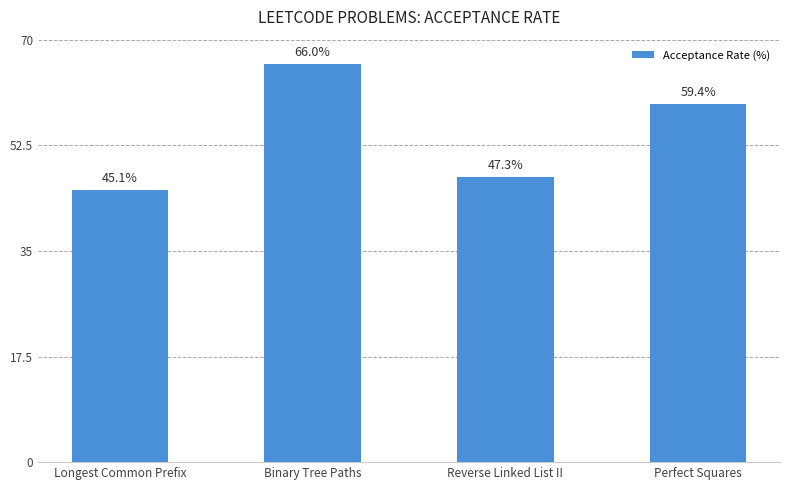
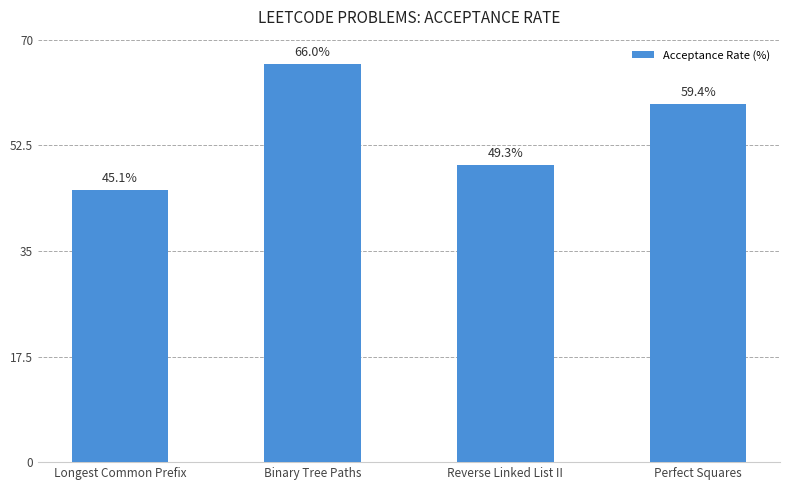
Reverse Linked List II: 47.3% -> 49.3%
